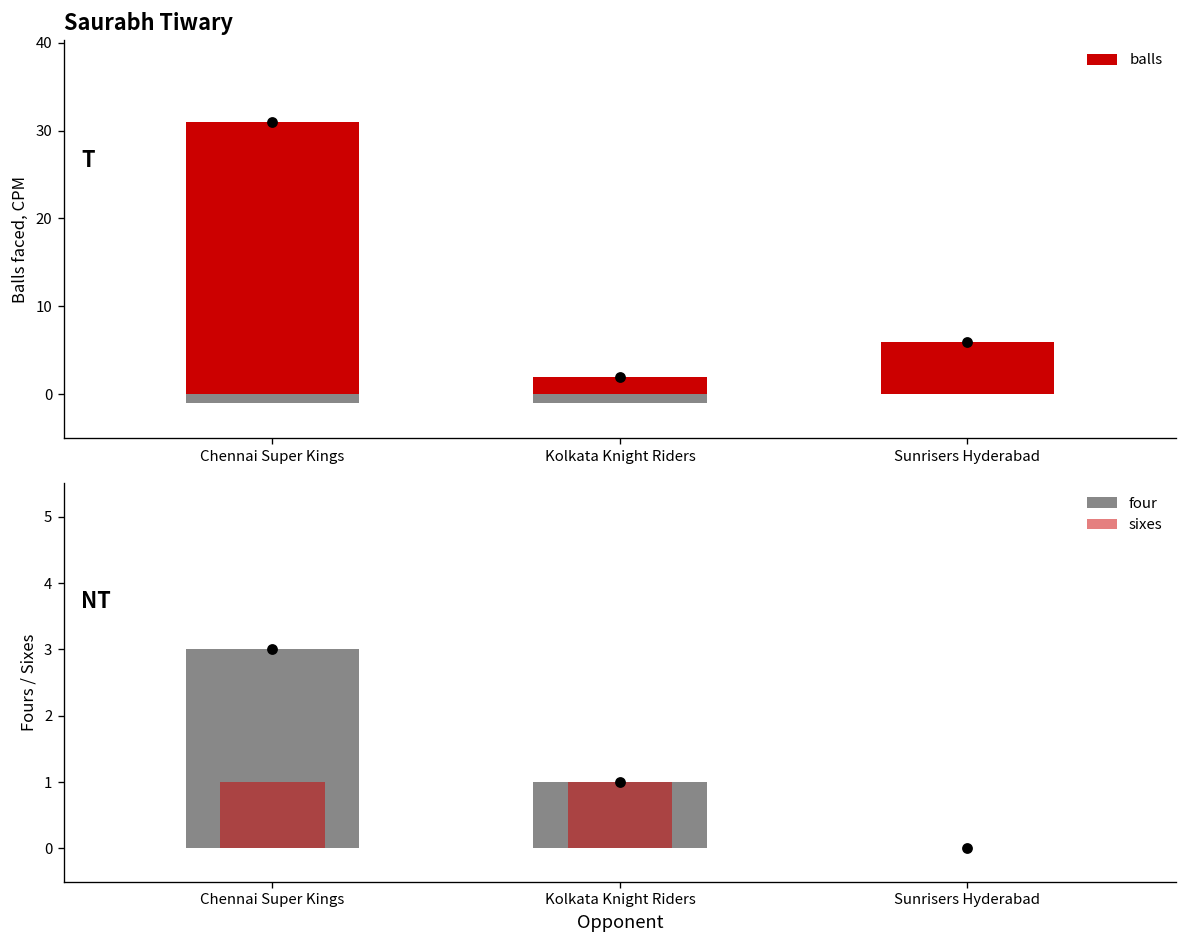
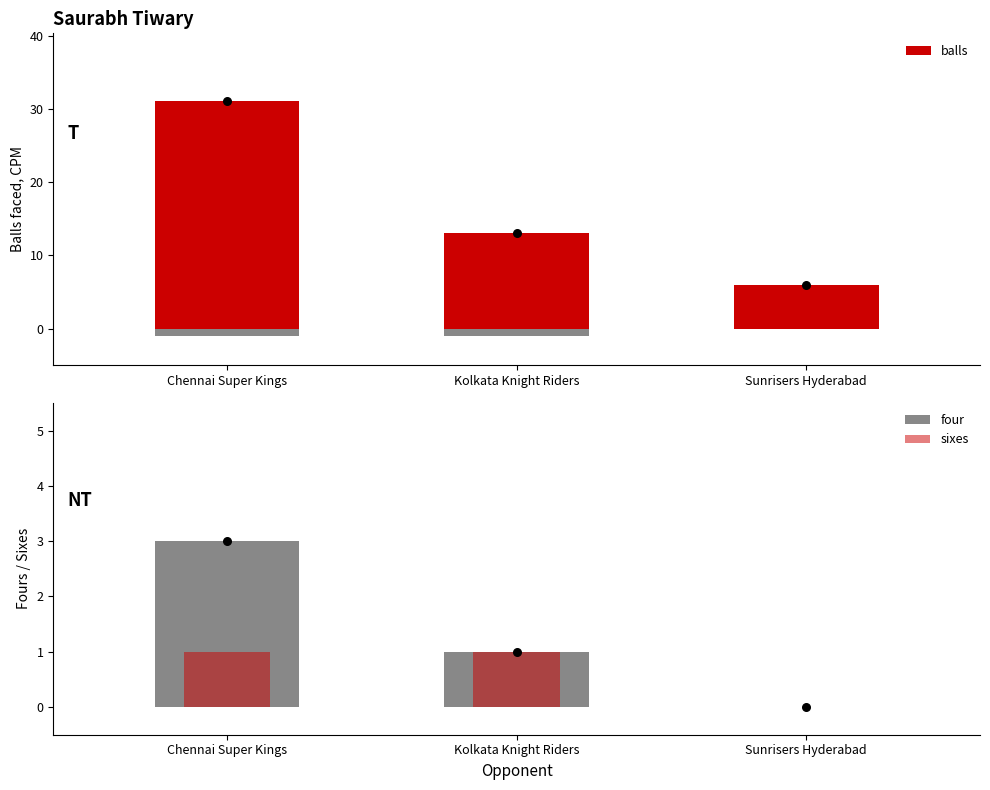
Saurabh Tiwary, balls, Kolkata Knight Riders: 2 -> 13
